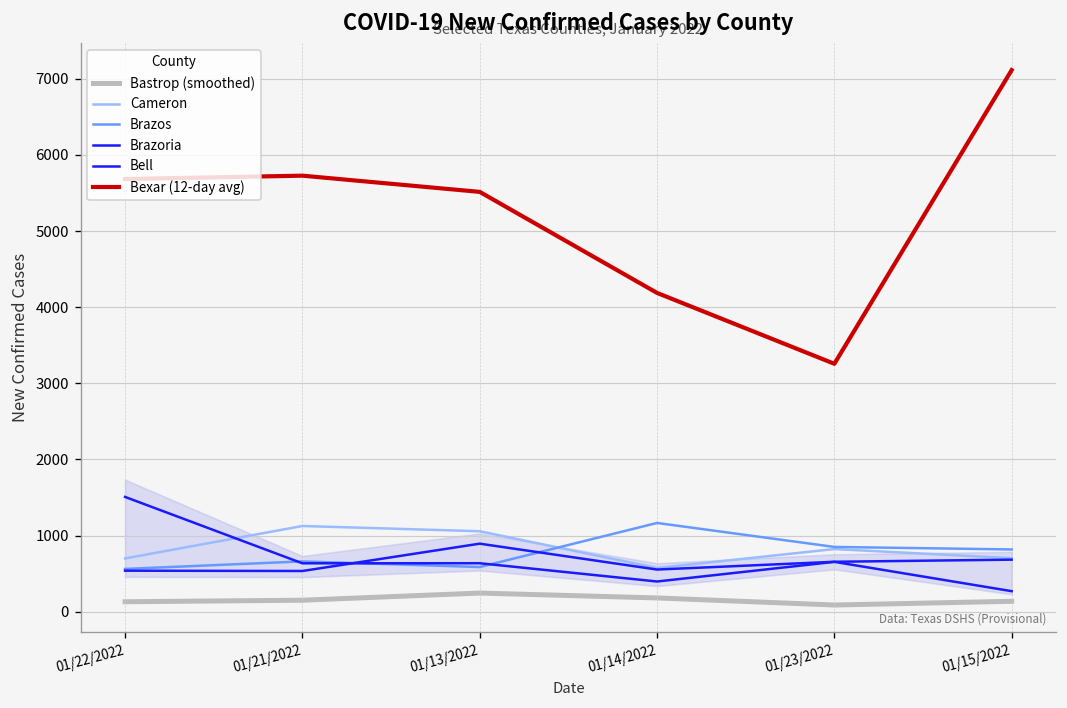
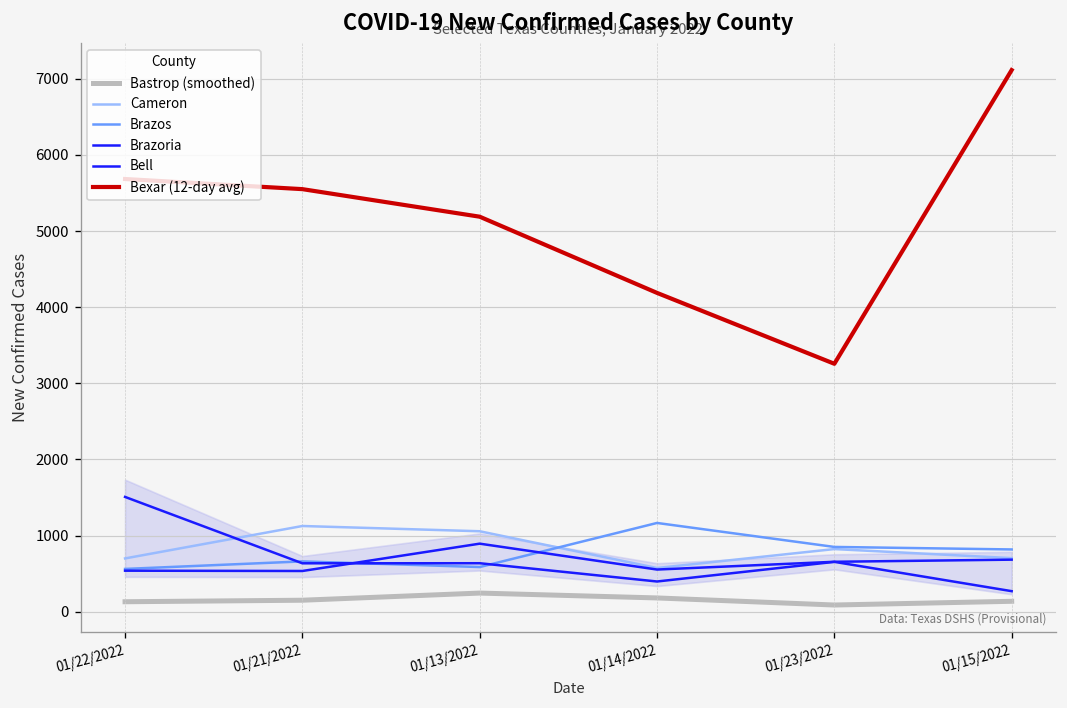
Bexar (12-day avg), 01/21/2022: 5700 -> 5600
Bexar (12-day avg), 01/13/2022: 5500 -> 5200
